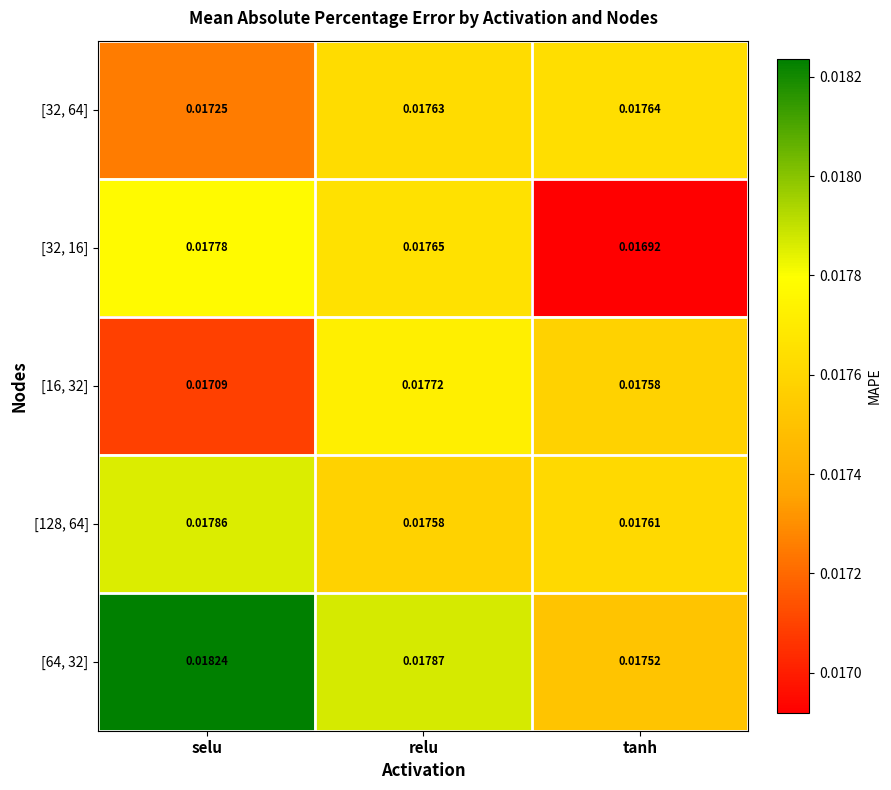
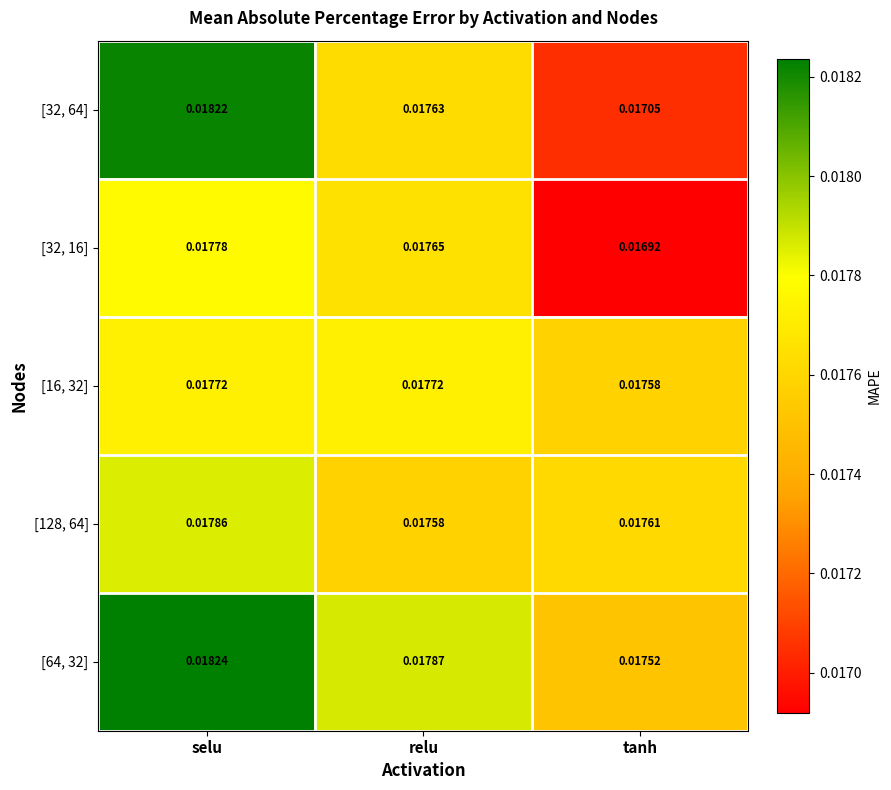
[32, 64], selu: 0.01725 -> 0.01822
[32, 64], tanh: 0.01764 -> 0.01705
[16, 32], selu: 0.01709 -> 0.01772
